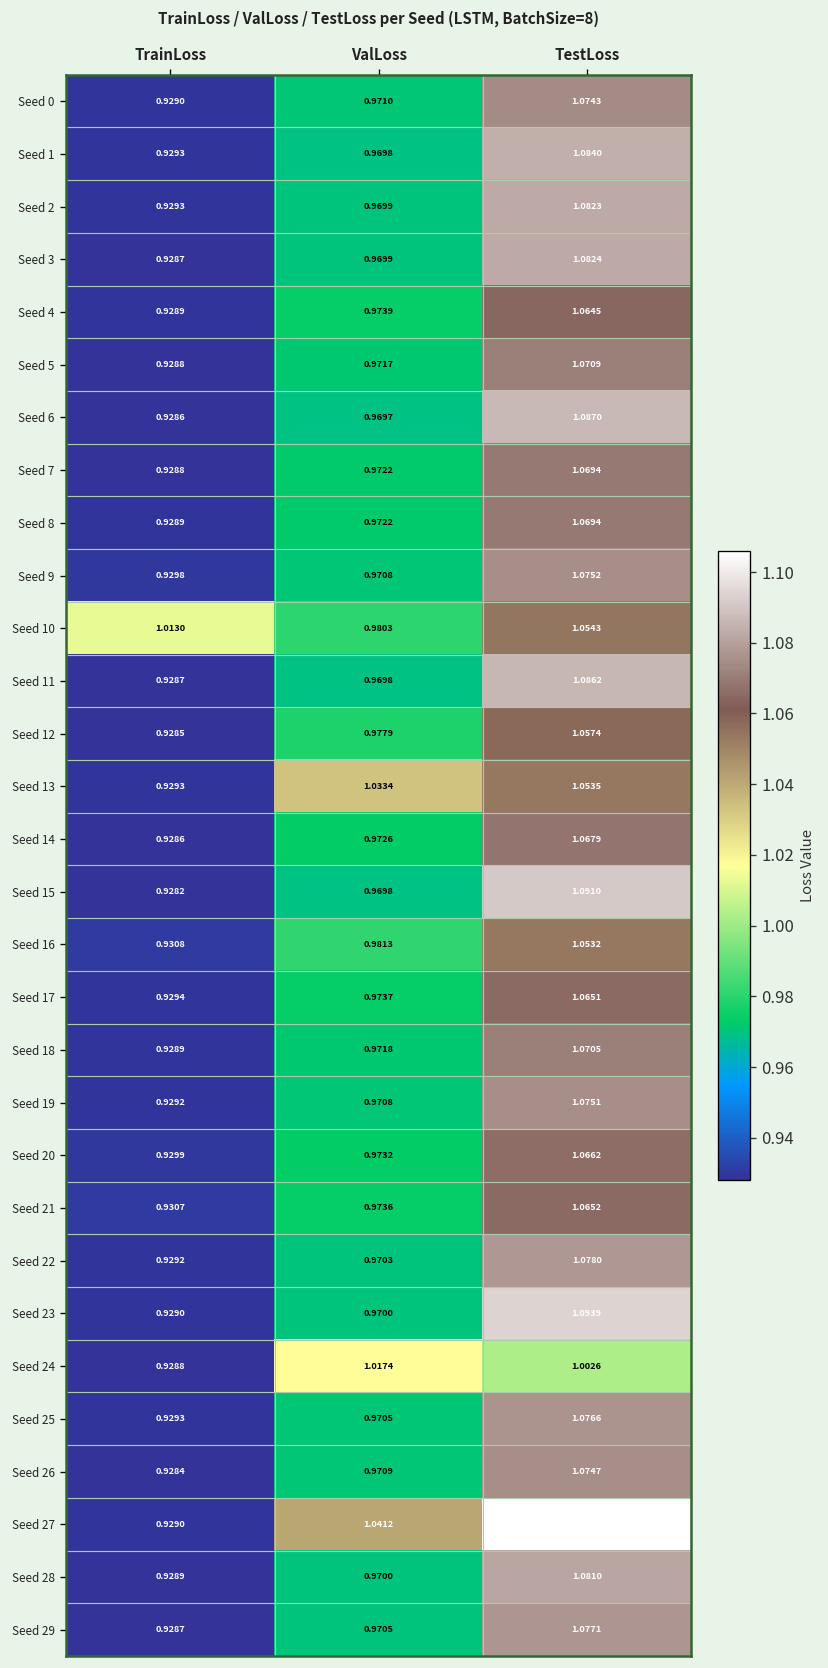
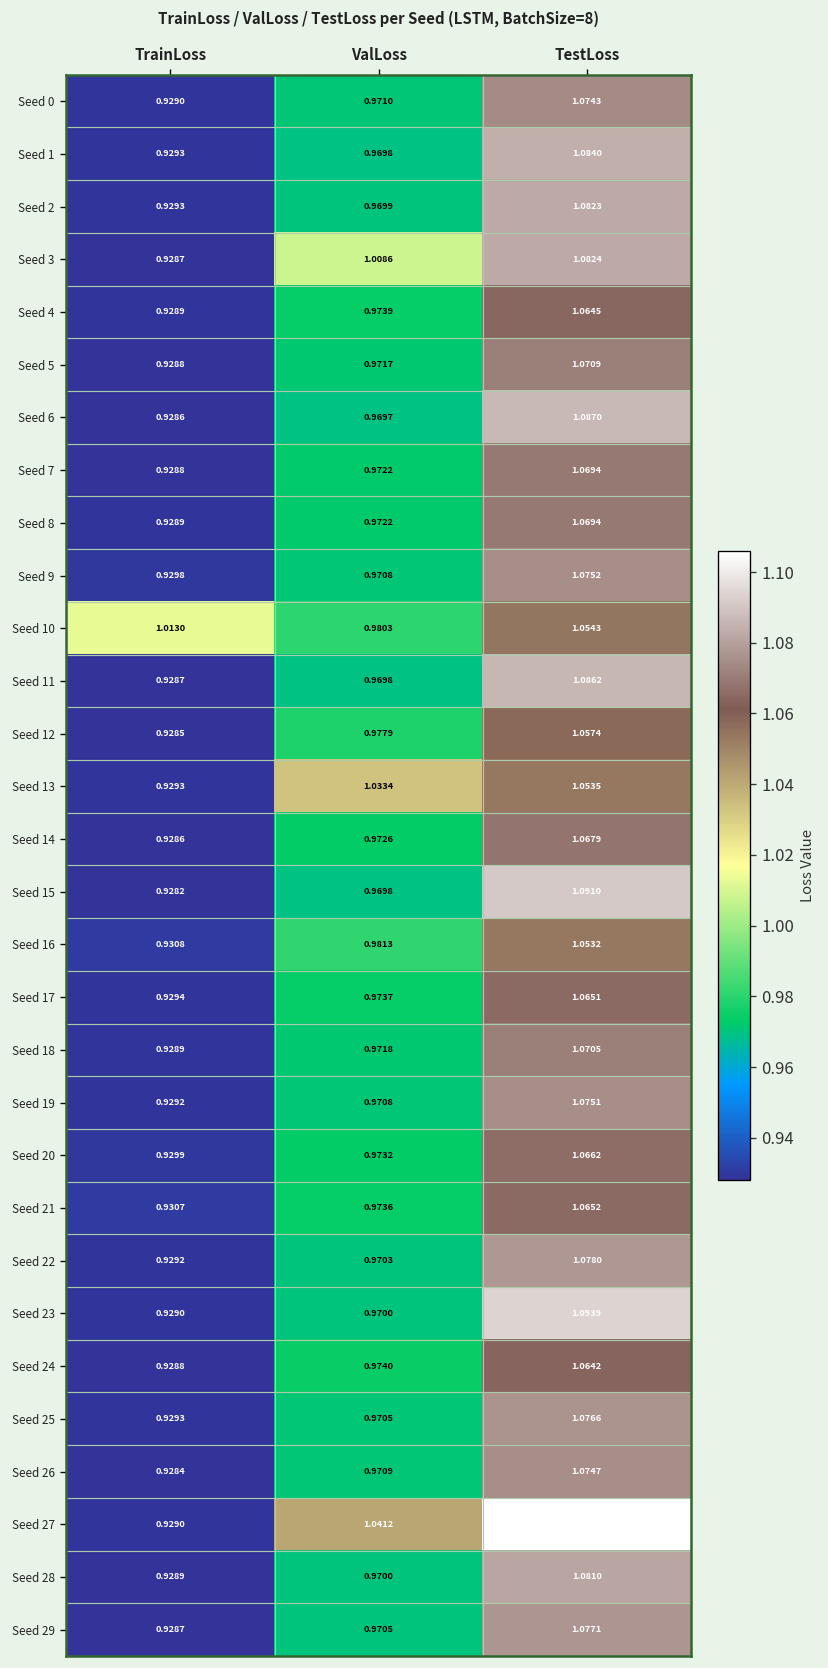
Seed 3, ValLoss: 0.9699 -> 1.0086
Seed 24, ValLoss: 1.0174 -> 0.9740
Seed 24, TestLoss: 1.0026 -> 1.0642
